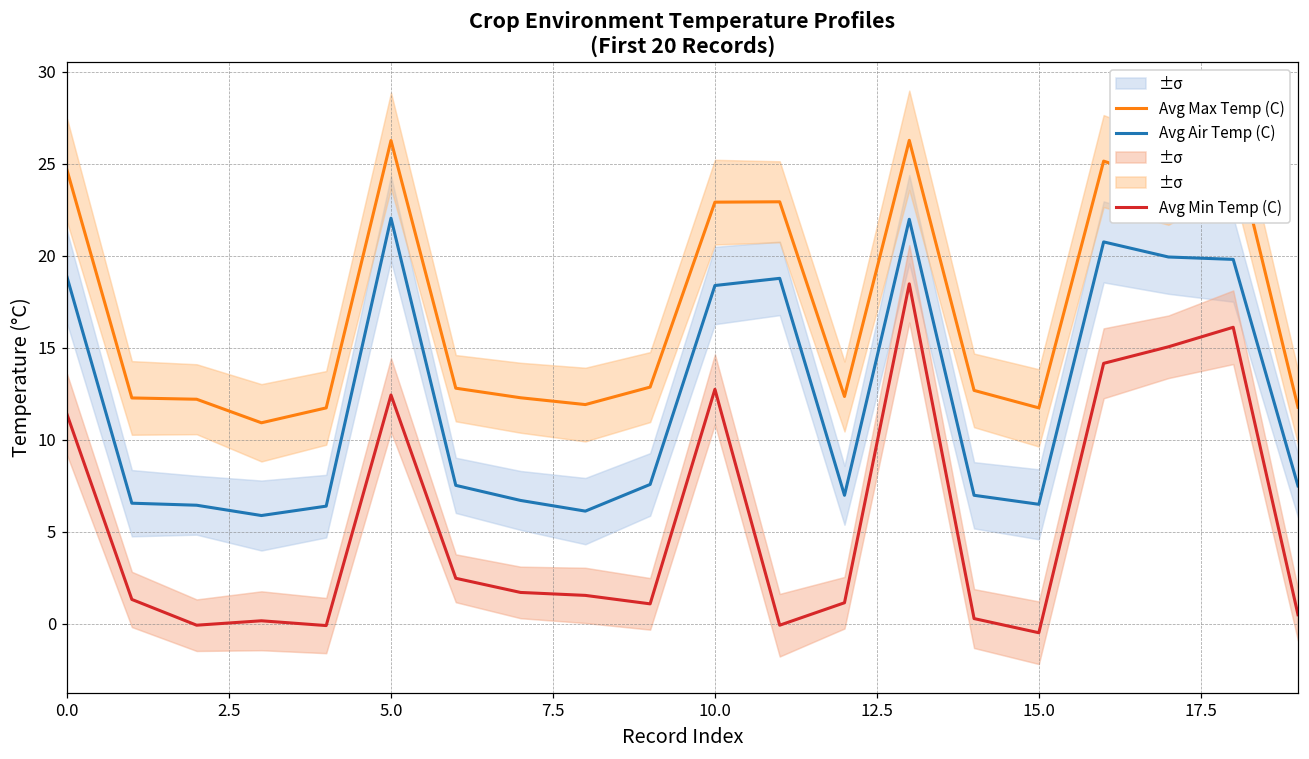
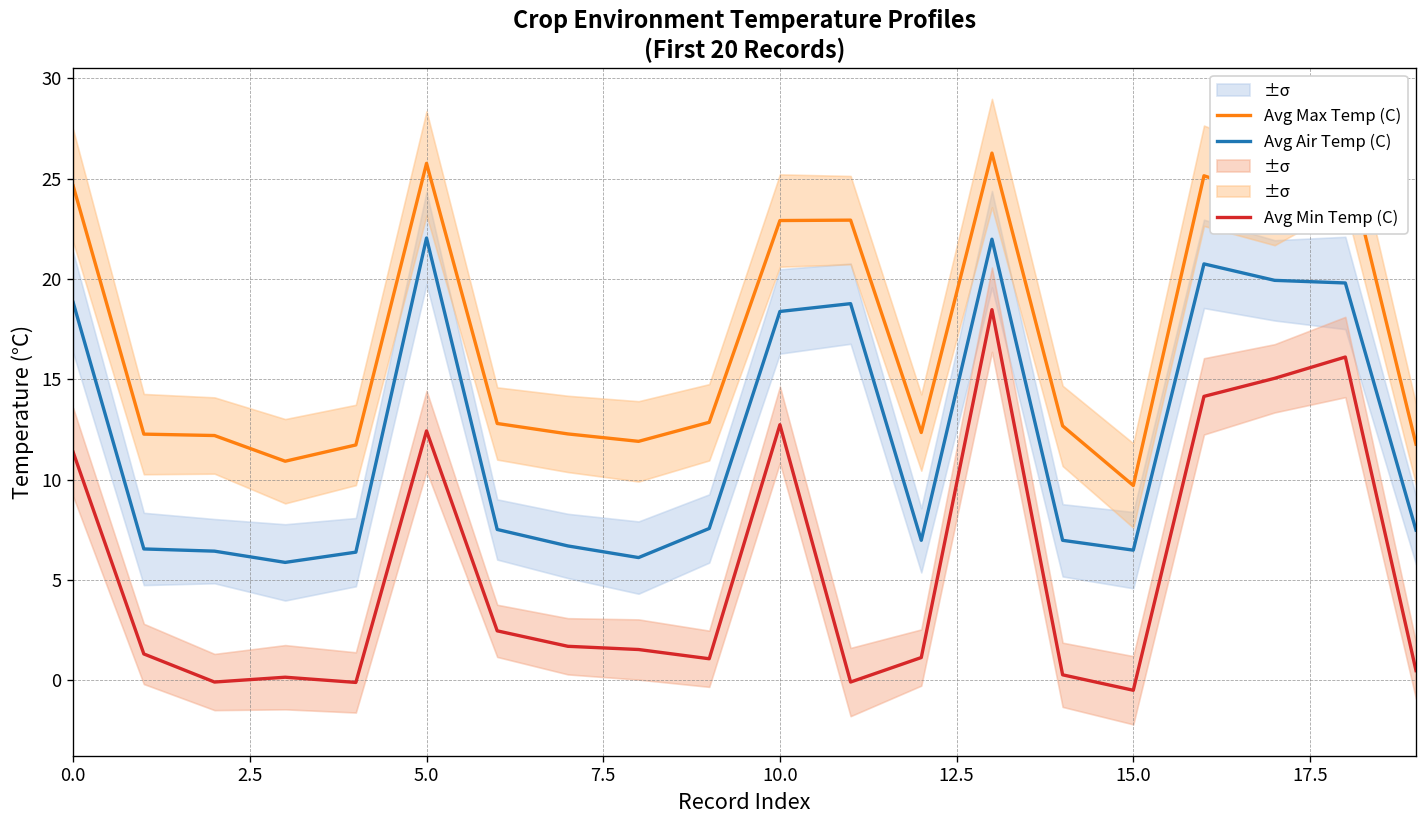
Avg Max Temp (C), 5.0: 26.3 -> 25.8
Avg Max Temp (C), 15.0: 11.7 -> 9.7
